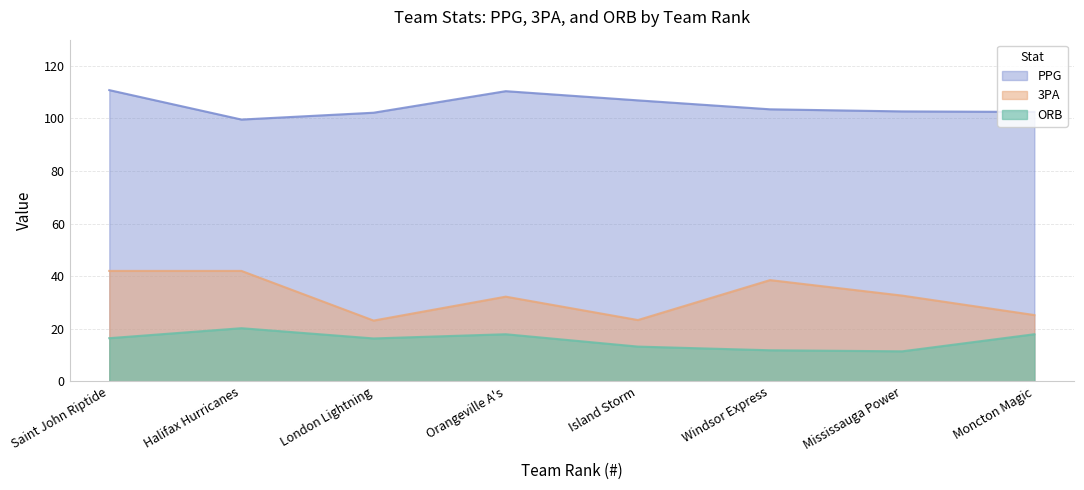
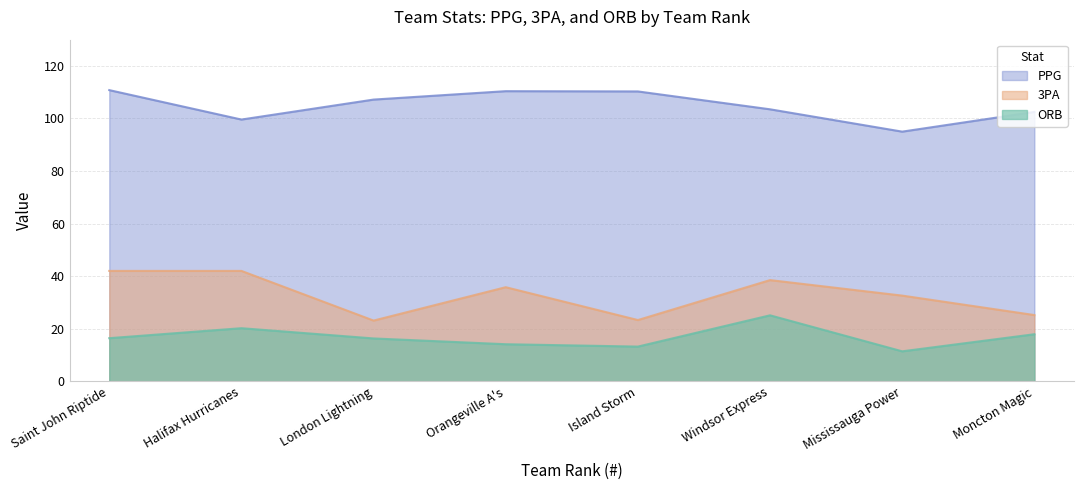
PPG, London Lightning: 102 -> 107
3PA, Orangeville A's: 32 -> 36
ORB, Orangeville A's: 18 -> 14
PPG, Island Storm: 107 -> 110
ORB, Windsor Express: 12 -> 25
PPG, Mississauga Power: 103 -> 95
